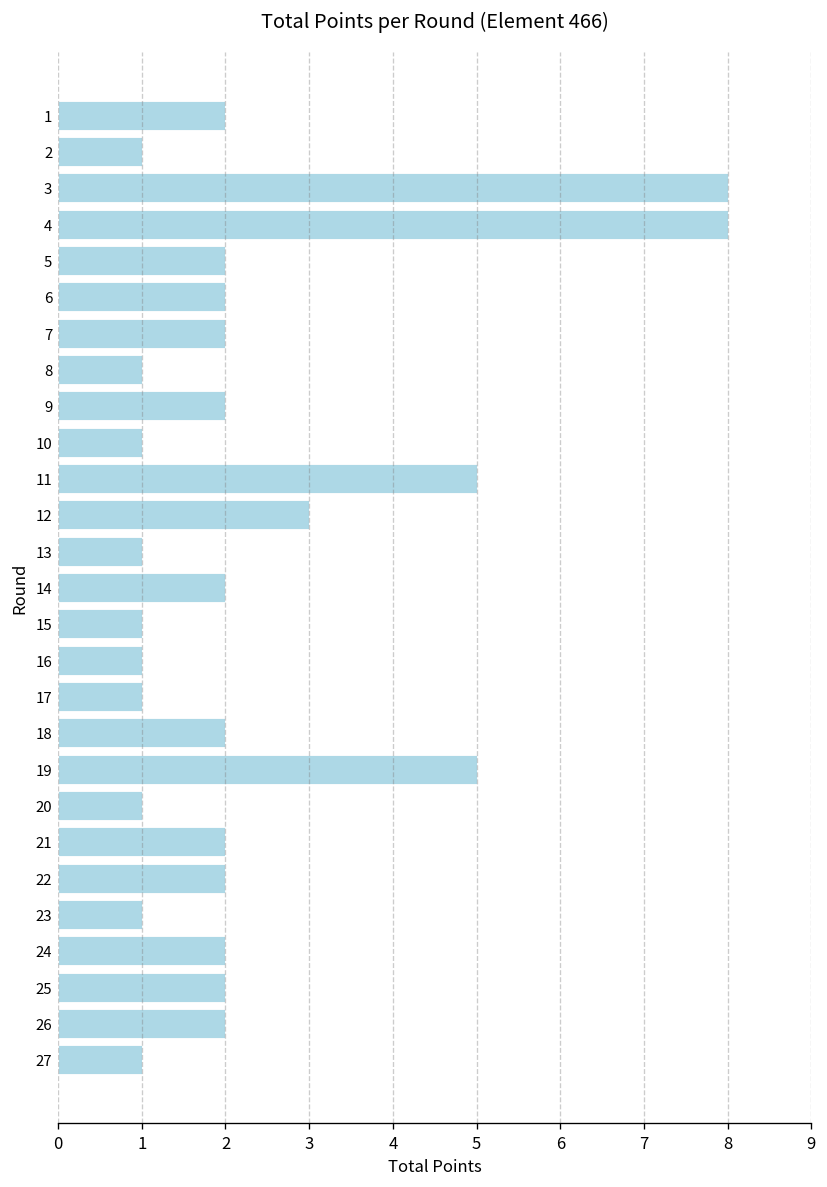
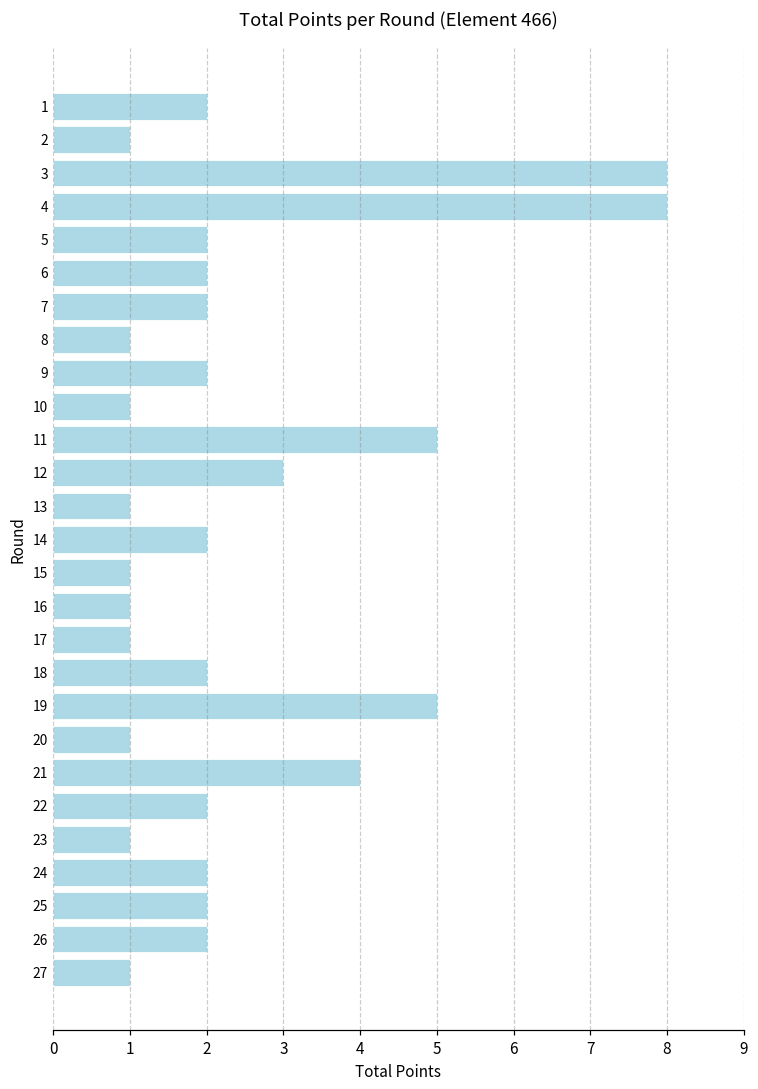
21: 2 -> 4
